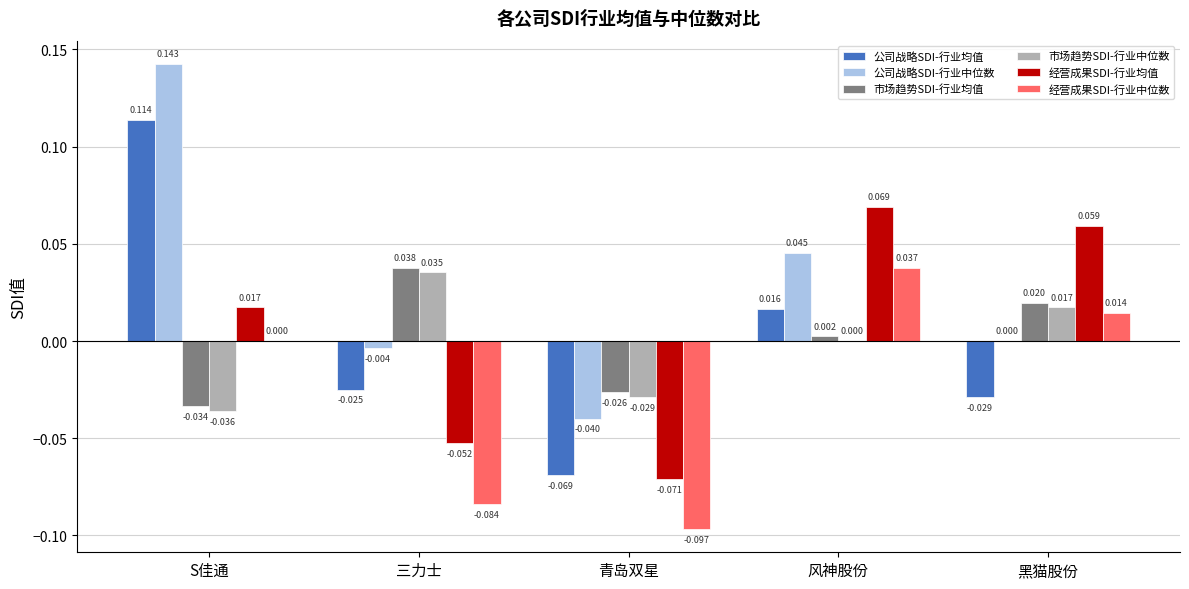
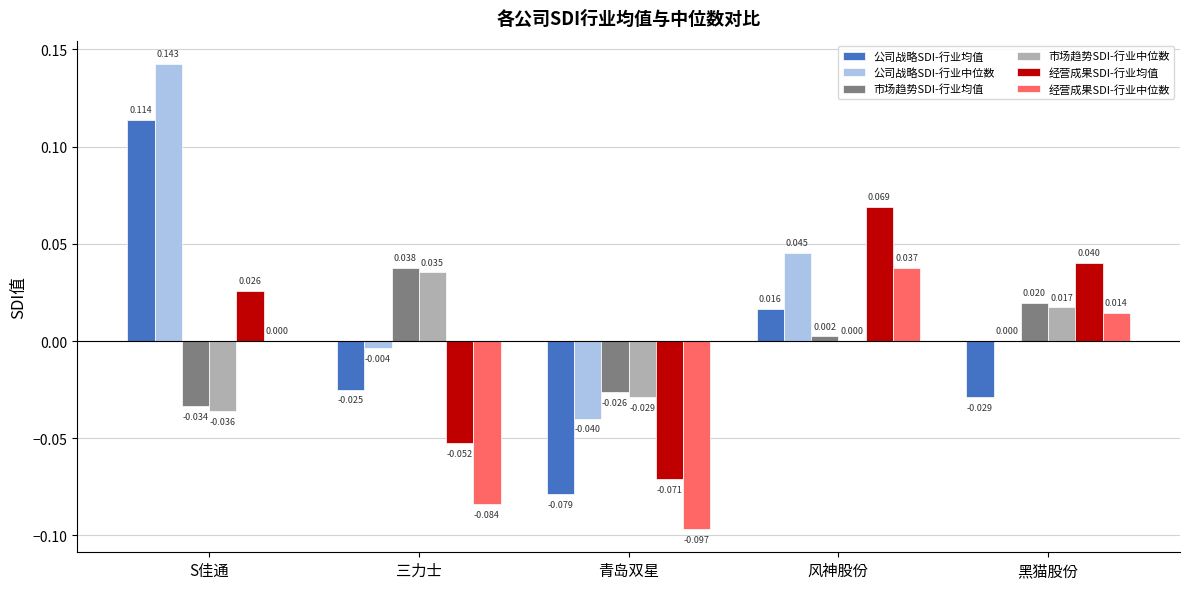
经营成果SDI-行业均值, S佳通: 0.017 -> 0.026
公司战略SDI-行业均值, 青岛双星: -0.069 -> -0.079
经营成果SDI-行业均值, 黑猫股份: 0.059 -> 0.040
